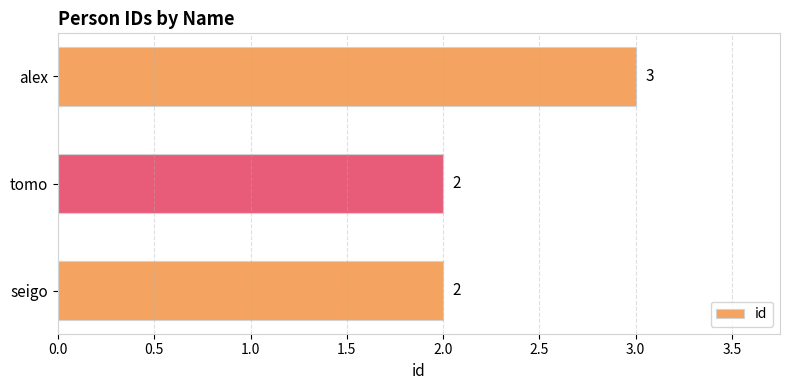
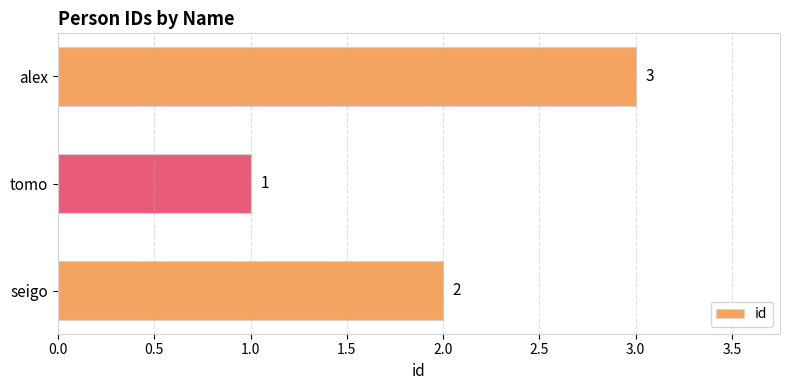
tomo: 2 -> 1
